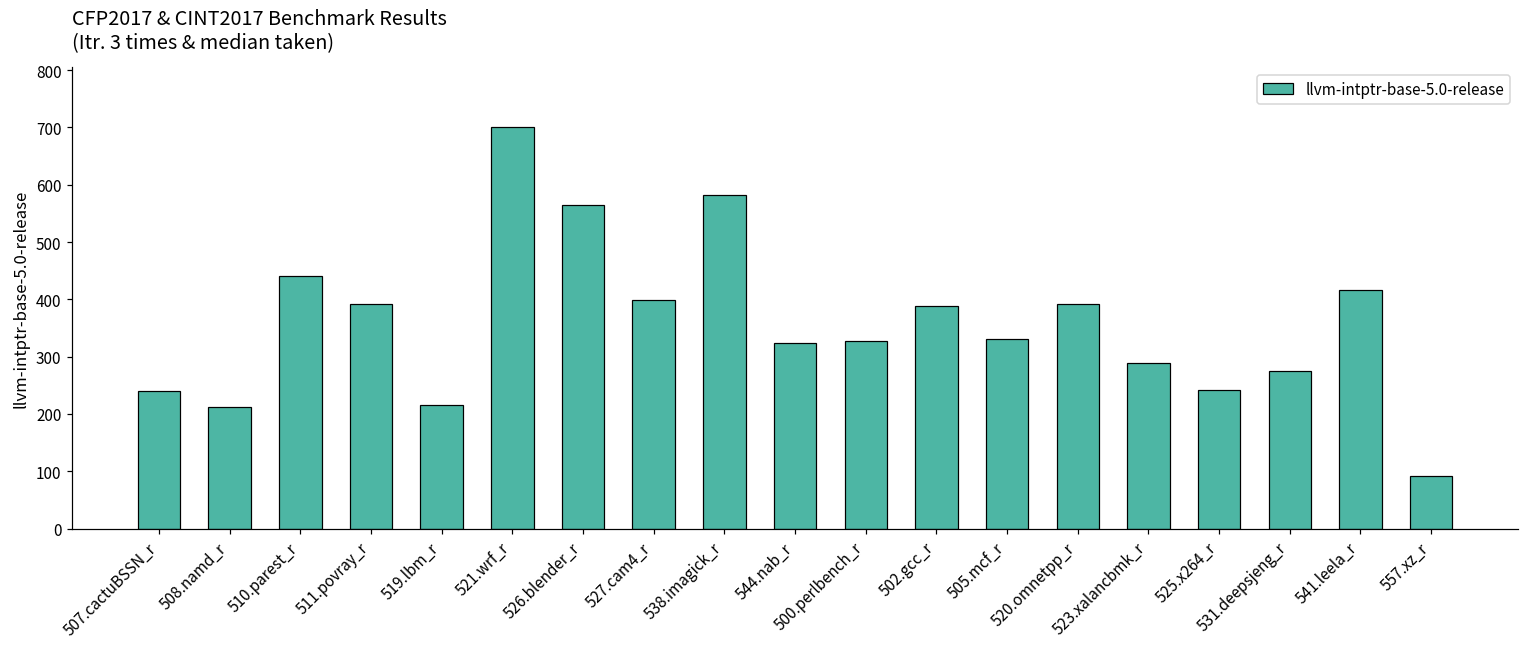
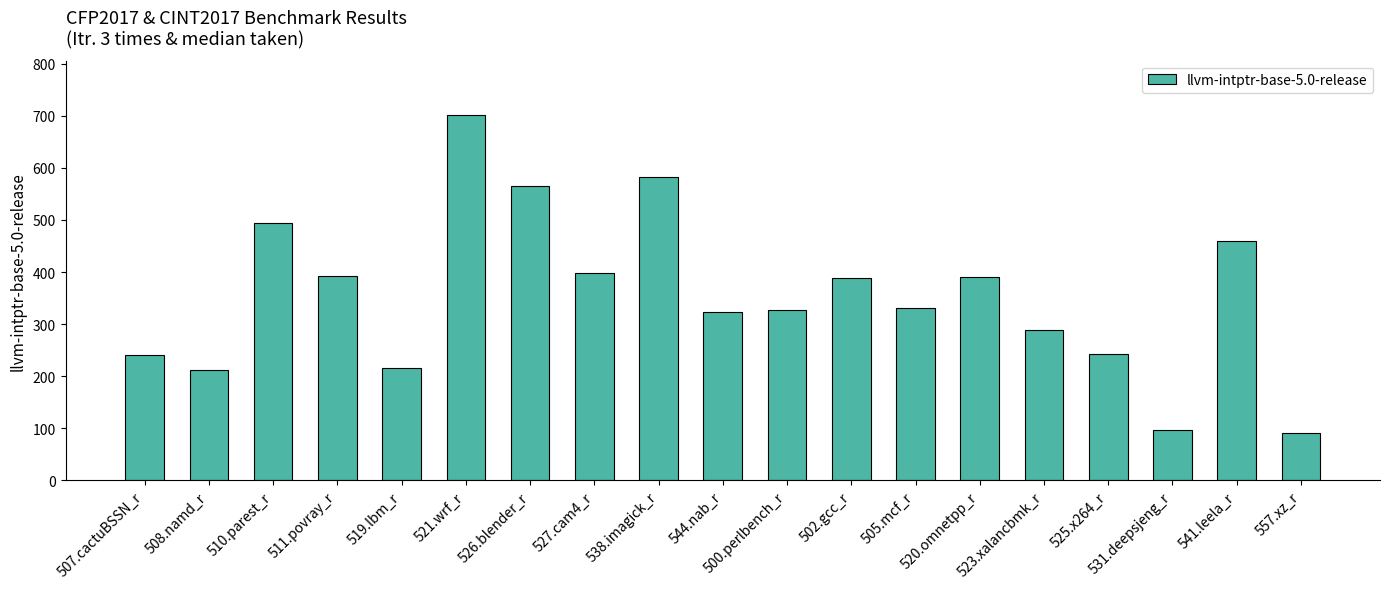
510.parest_r: 440 -> 490
531.deepsjeng_r: 270 -> 100
541.leela_r: 420 -> 460
